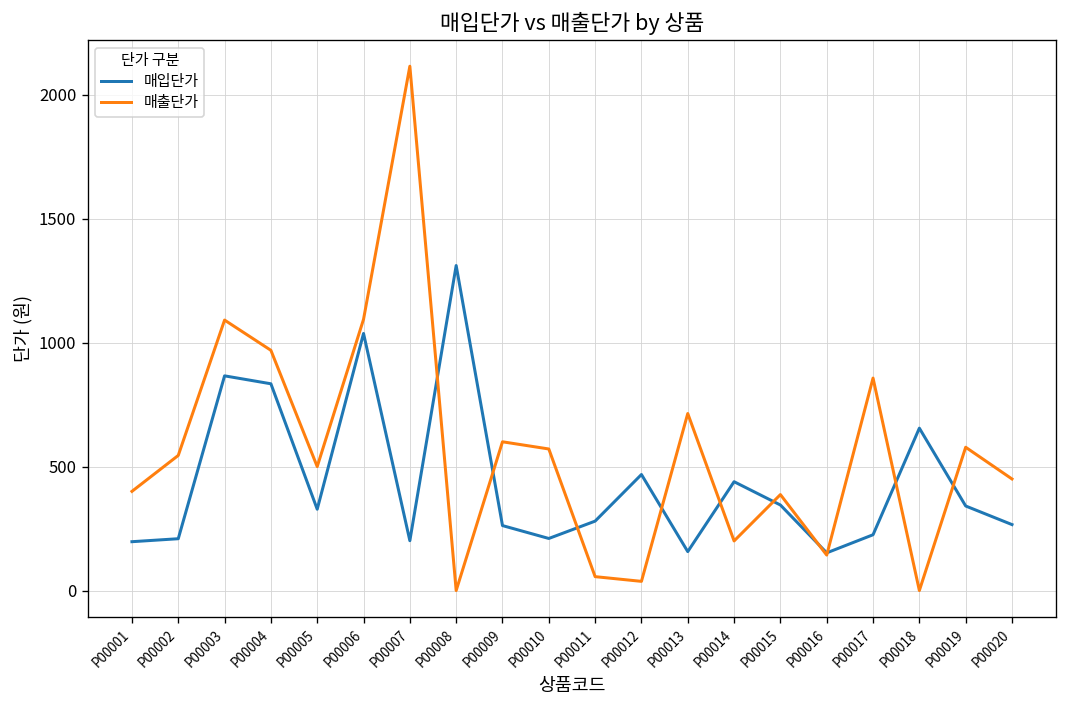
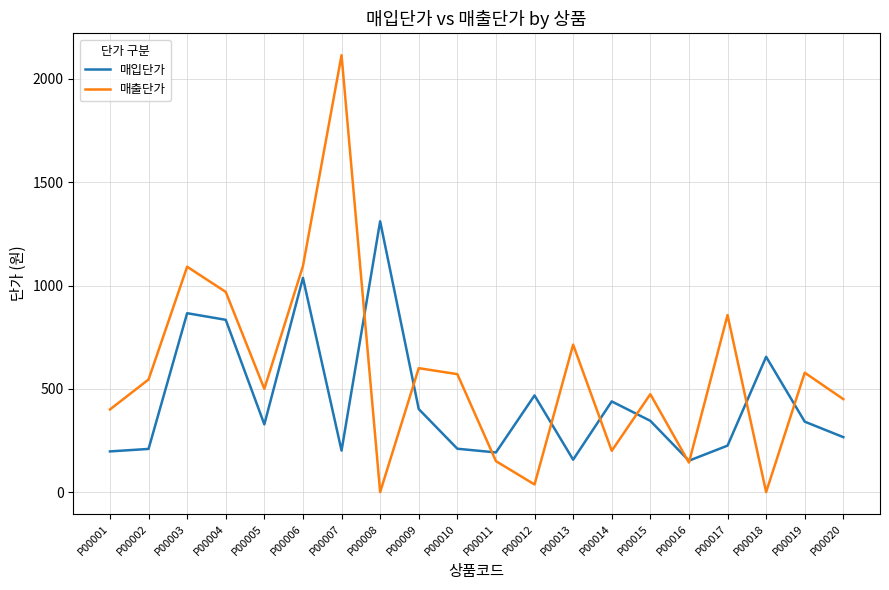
매입단가, P00009: 260 -> 400
매입단가, P00011: 280 -> 190
매출단가, P00011: 60 -> 150
매출단가, P00015: 390 -> 470
